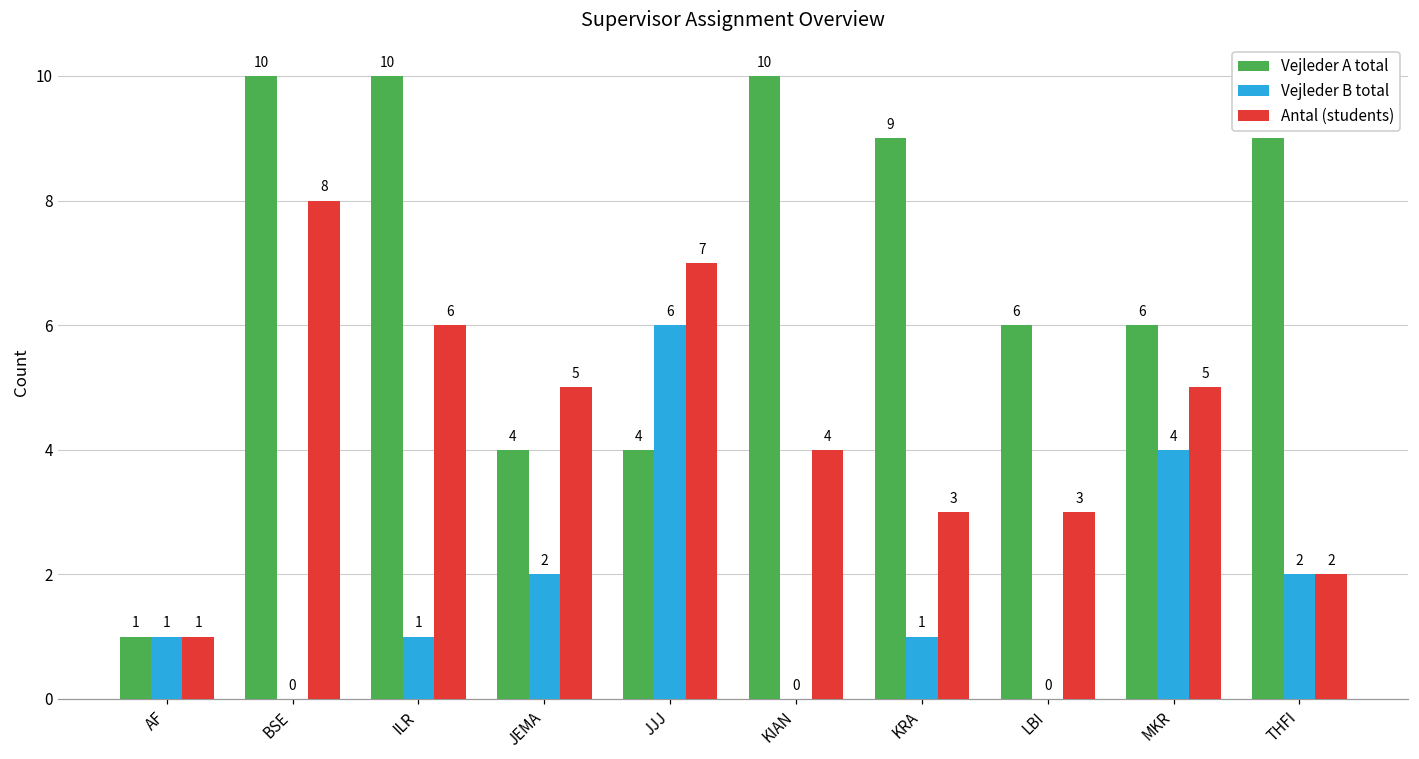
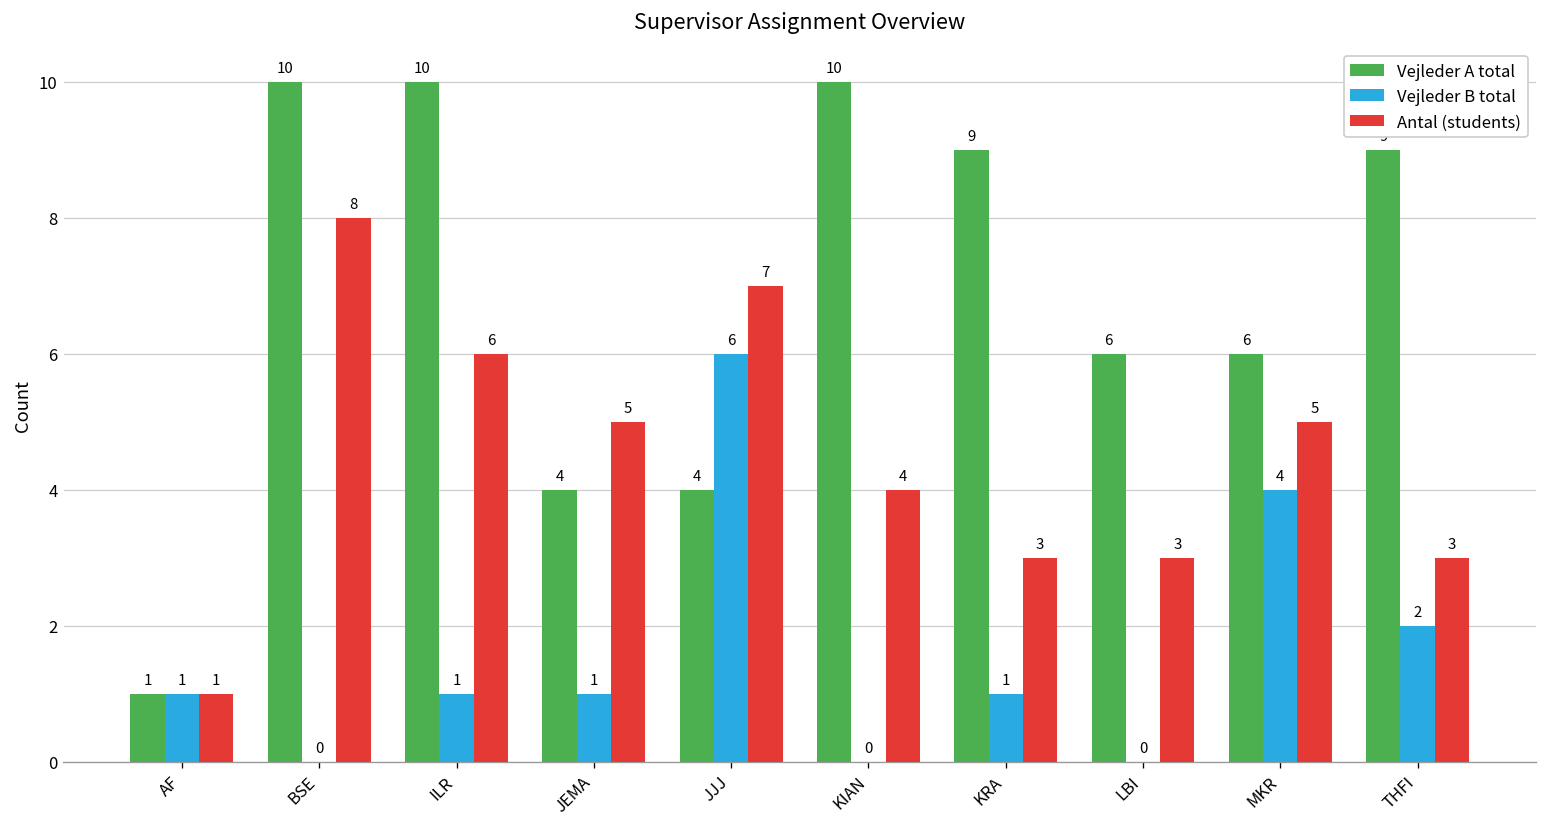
Vejleder B total, JEMA: 2 -> 1
Antal (students), THFI: 2 -> 3
